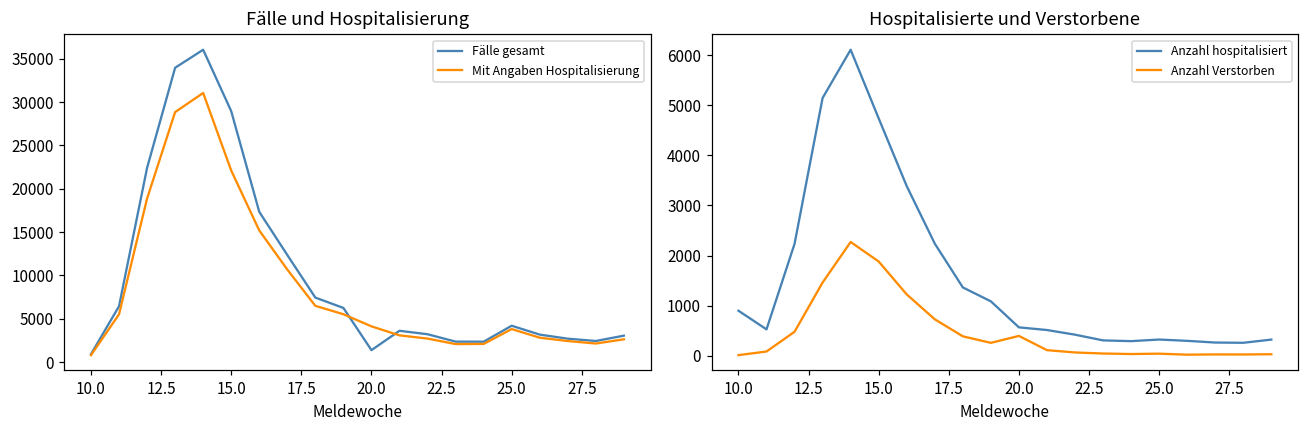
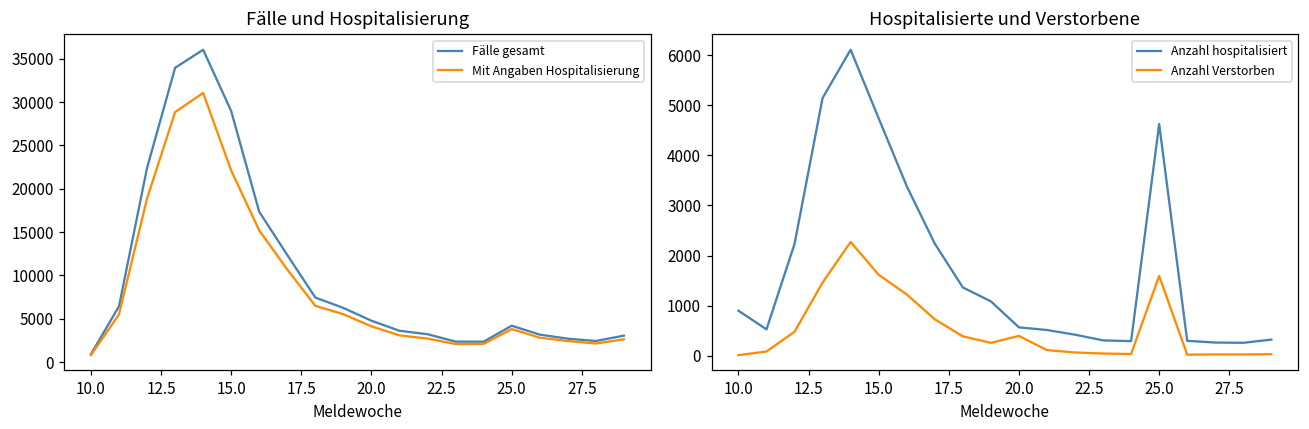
Fälle und Hospitalisierung, Fälle gesamt, 20.0: 1000 -> 5000
Hospitalisierte und Verstorbene, Anzahl Verstorben, 15.0: 1900 -> 1600
Hospitalisierte und Verstorbene, Anzahl hospitalisiert, 25.0: 300 -> 4600
Hospitalisierte und Verstorbene, Anzahl Verstorben, 25.0: 0 -> 1600
